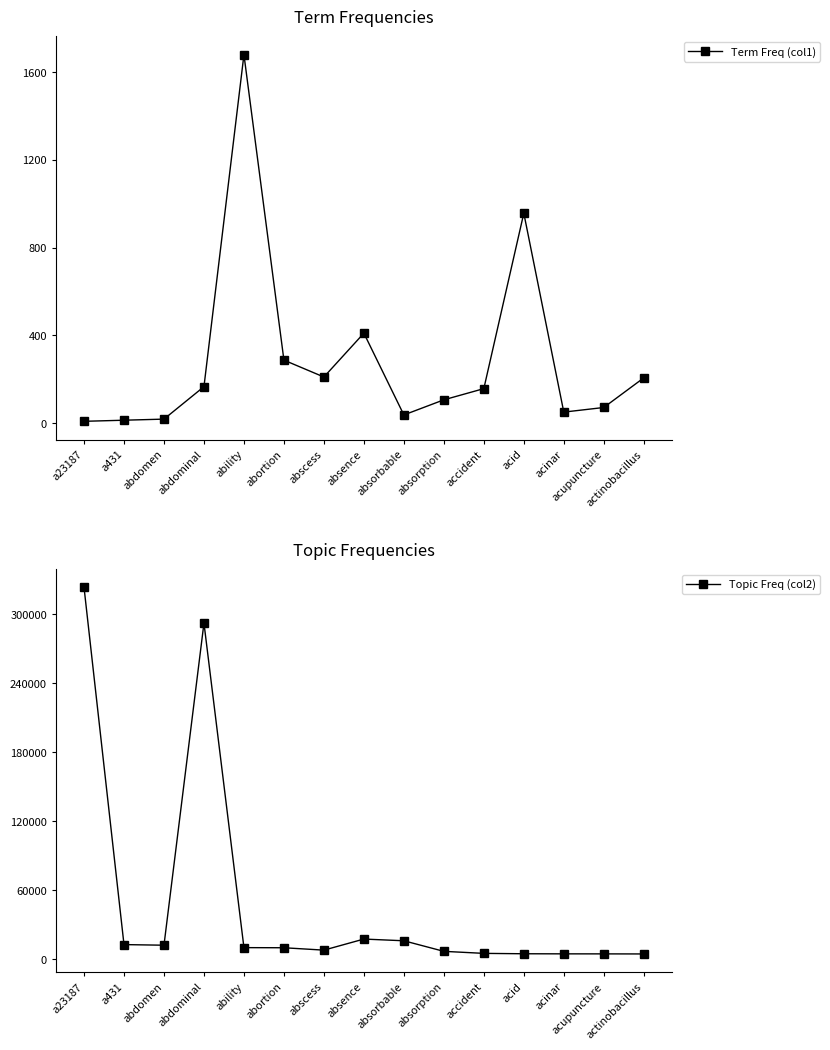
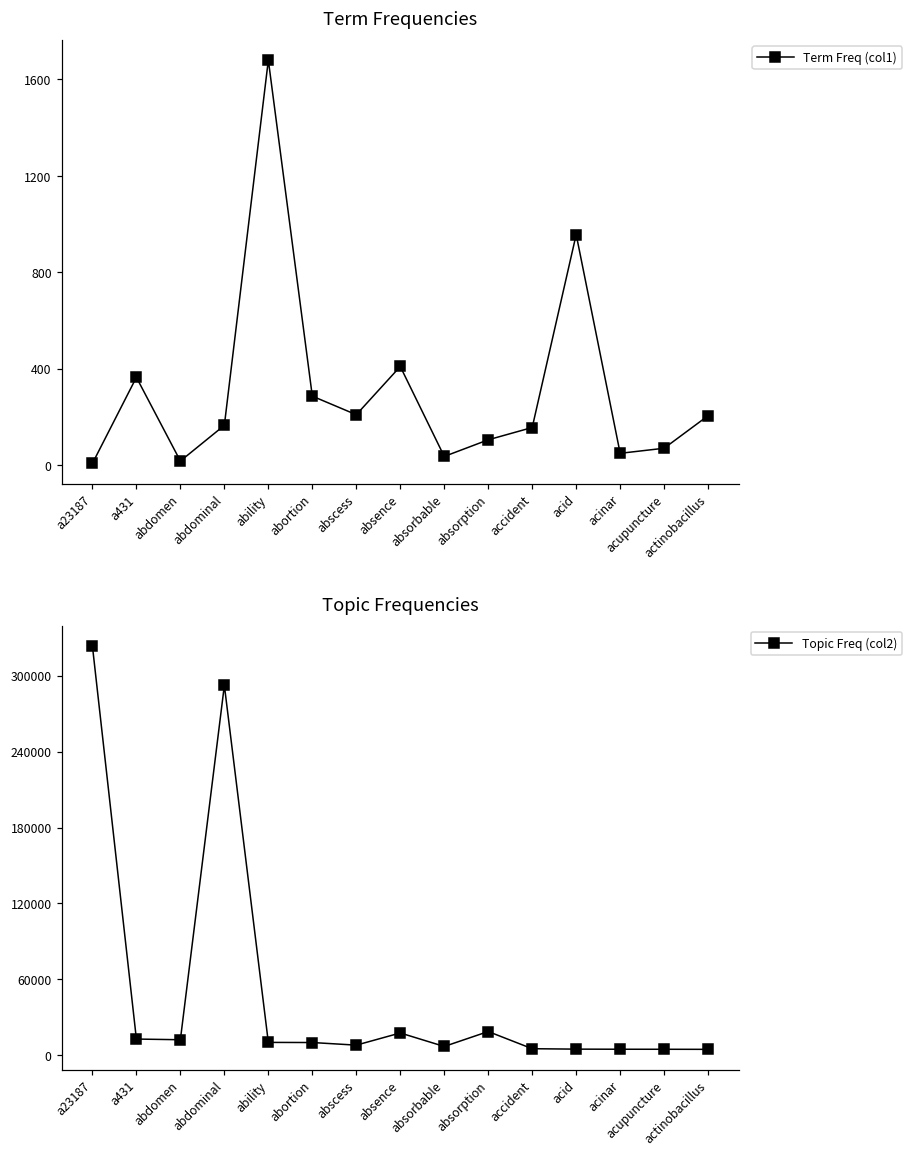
Term Frequencies, a431: 10 -> 370
Topic Frequencies, absorbable: 16000 -> 7000
Topic Frequencies, absorption: 7000 -> 19000
